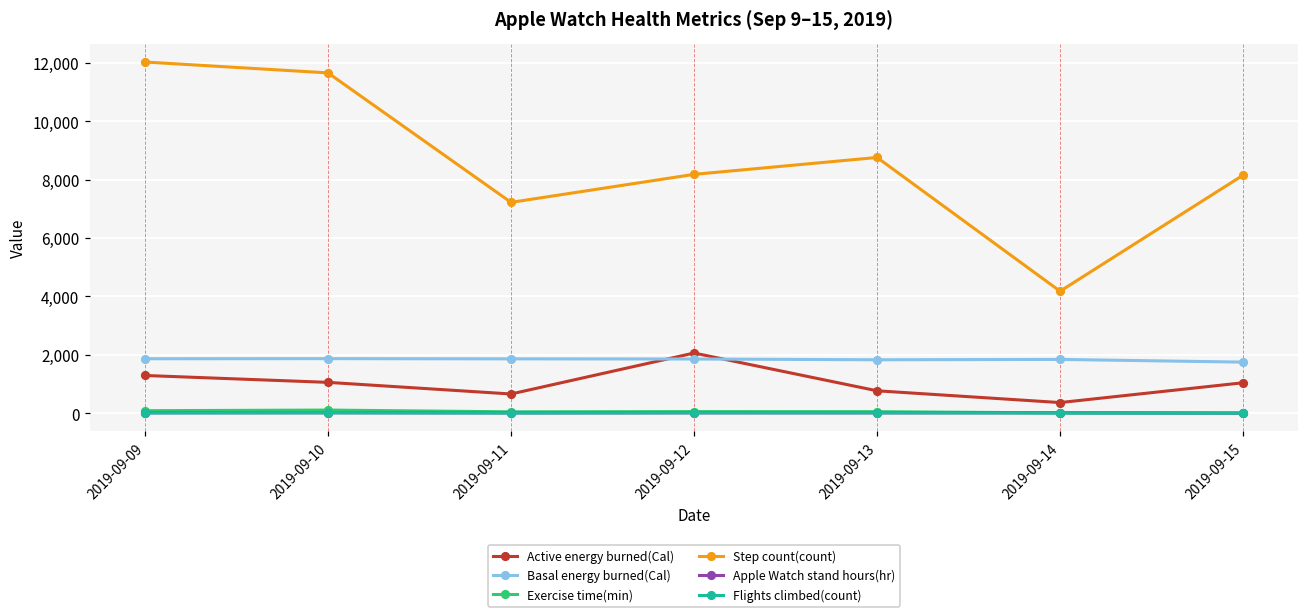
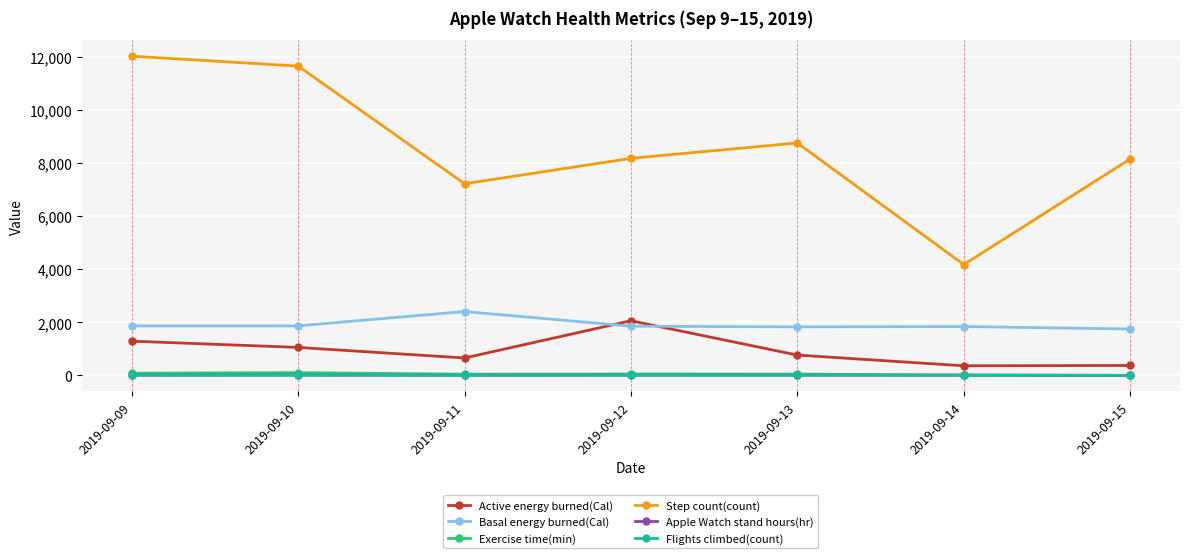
Basal energy burned(Cal), 2019-09-11: 1,900 -> 2,400
Active energy burned(Cal), 2019-09-15: 1,000 -> 400
